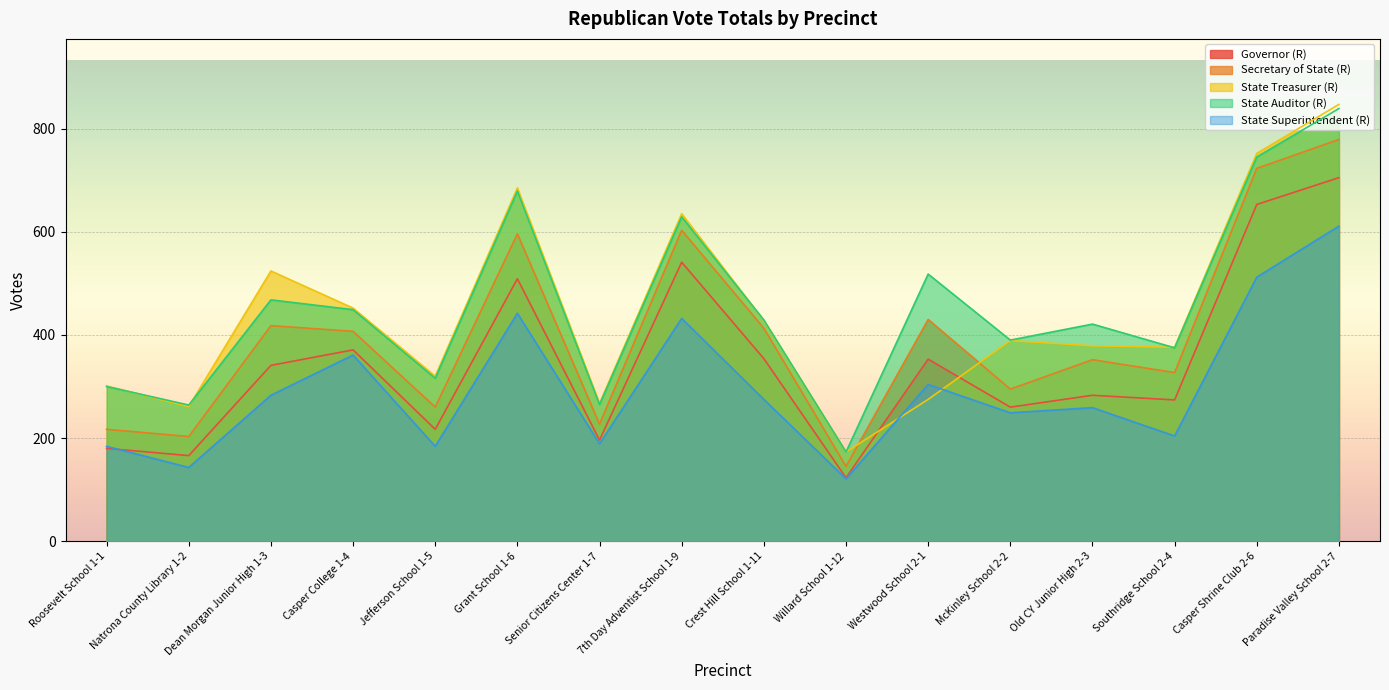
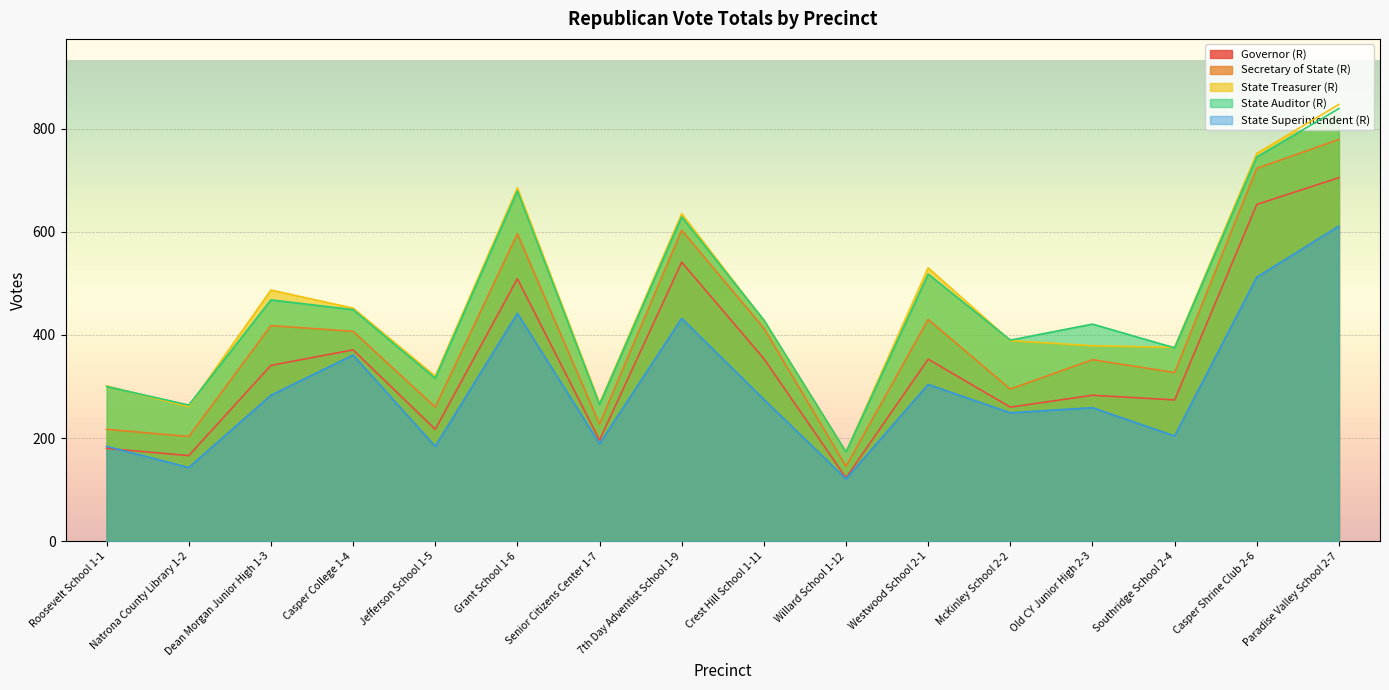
State Treasurer (R), Dean Morgan Junior High 1-3: 520 -> 490
State Treasurer (R), Westwood School 2-1: 280 -> 530
